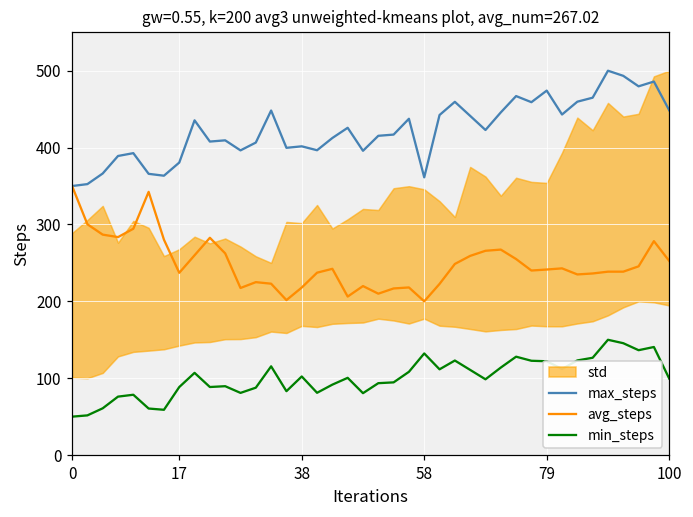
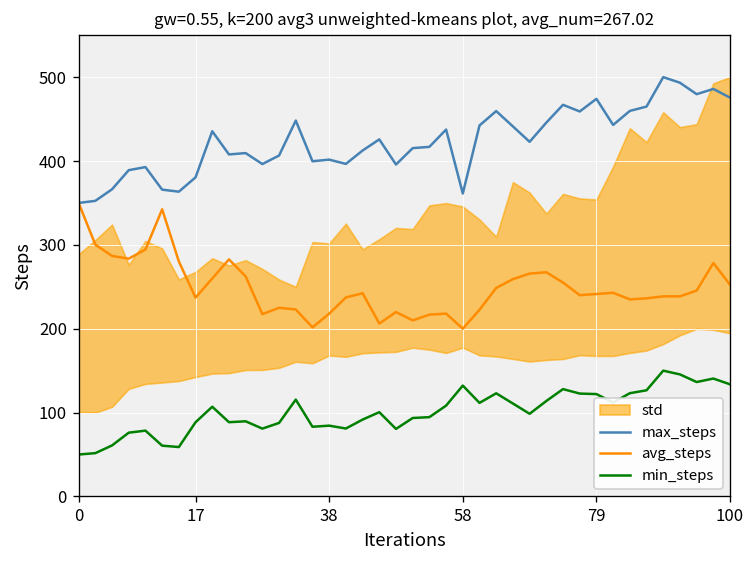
min_steps, 38: 100 -> 80
max_steps, 100: 450 -> 480
min_steps, 100: 100 -> 130
